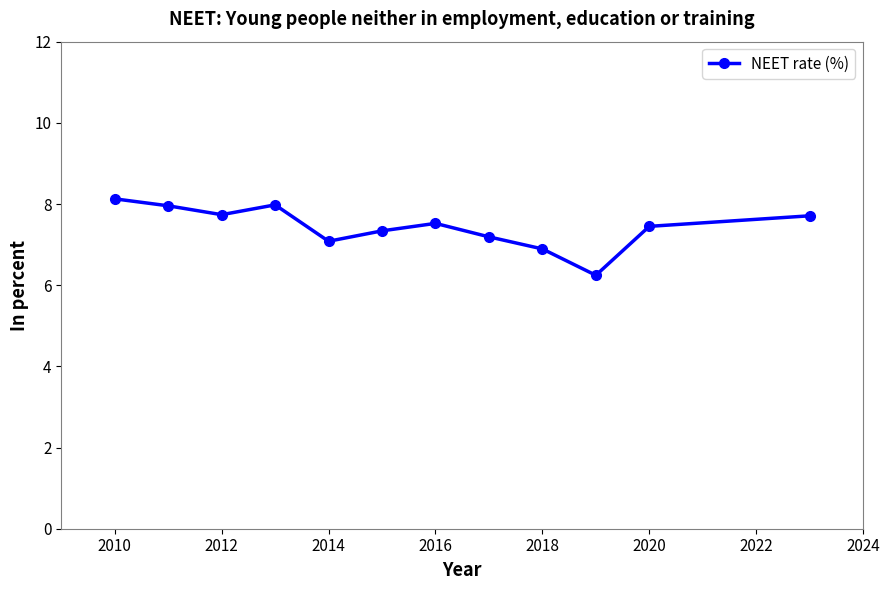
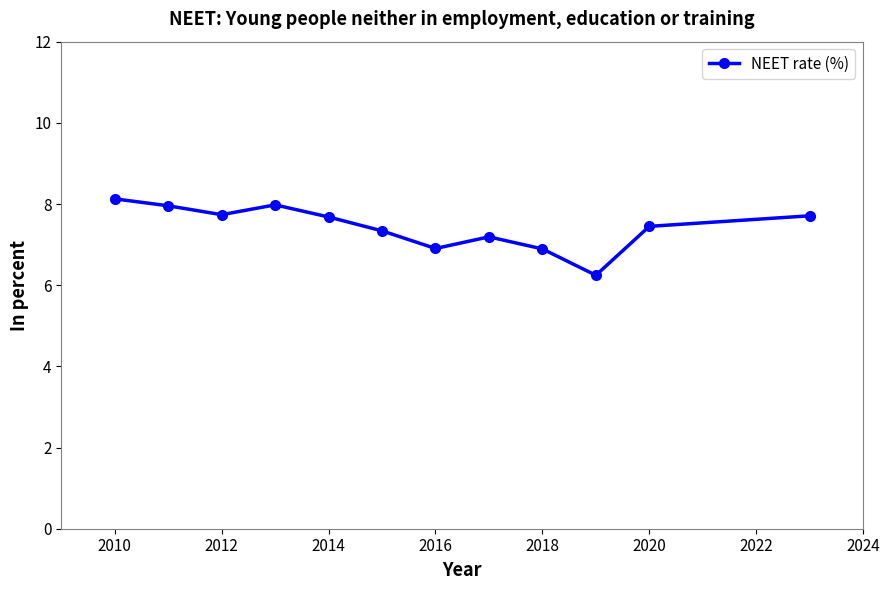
2014: 7.1 -> 7.7
2016: 7.5 -> 6.9
